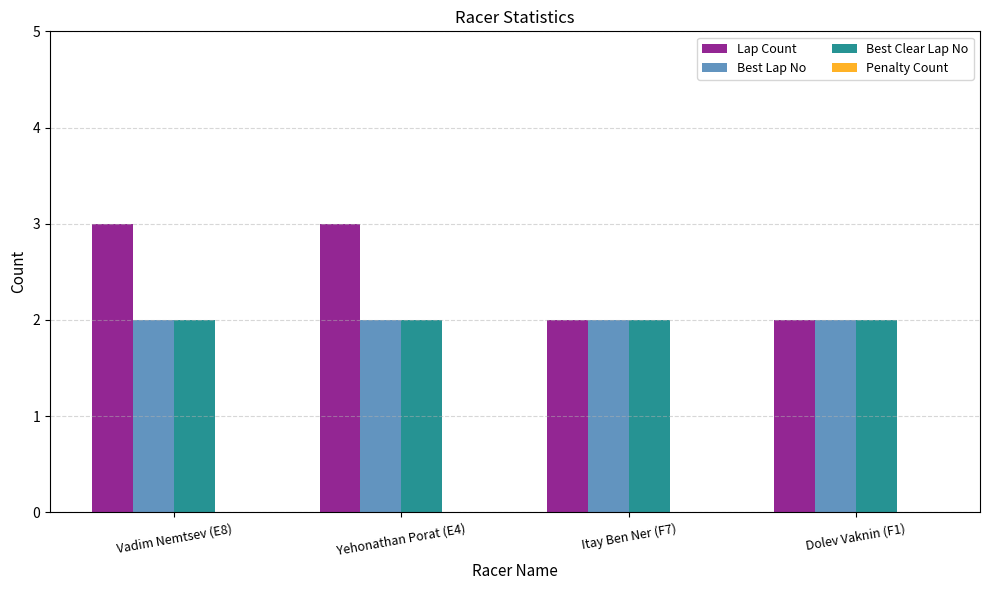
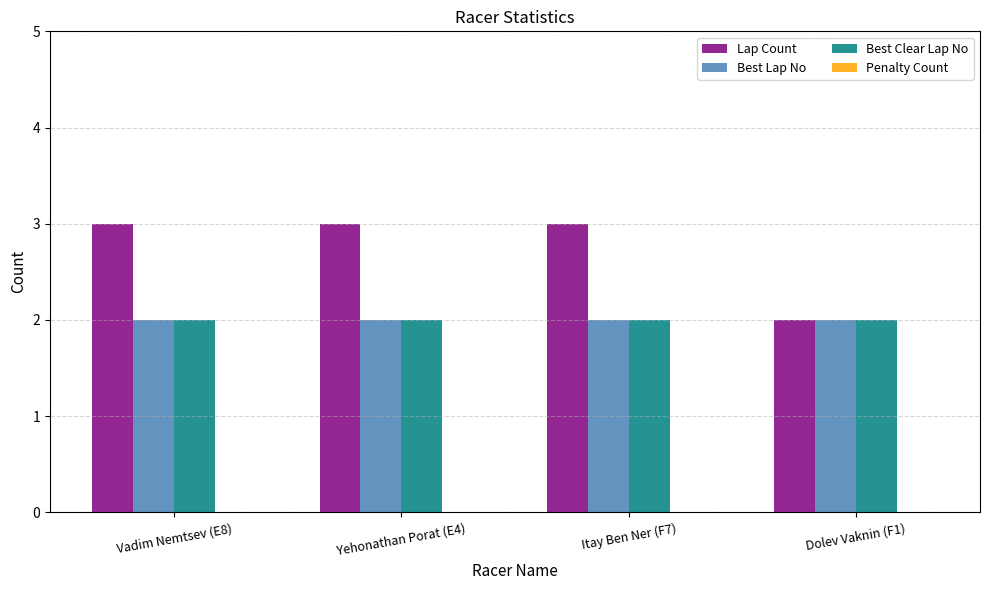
Lap Count, Itay Ben Ner (F7): 2 -> 3
